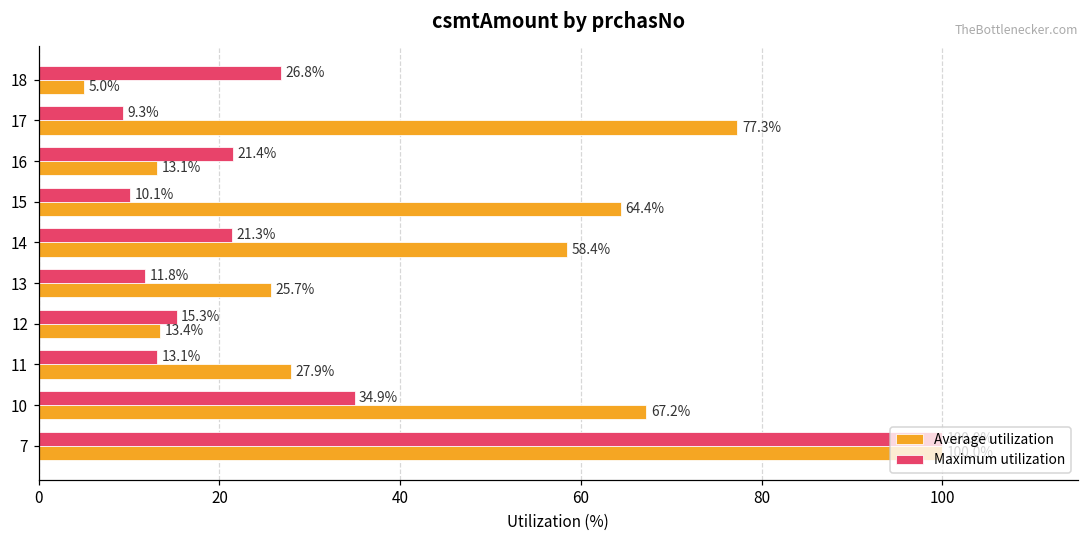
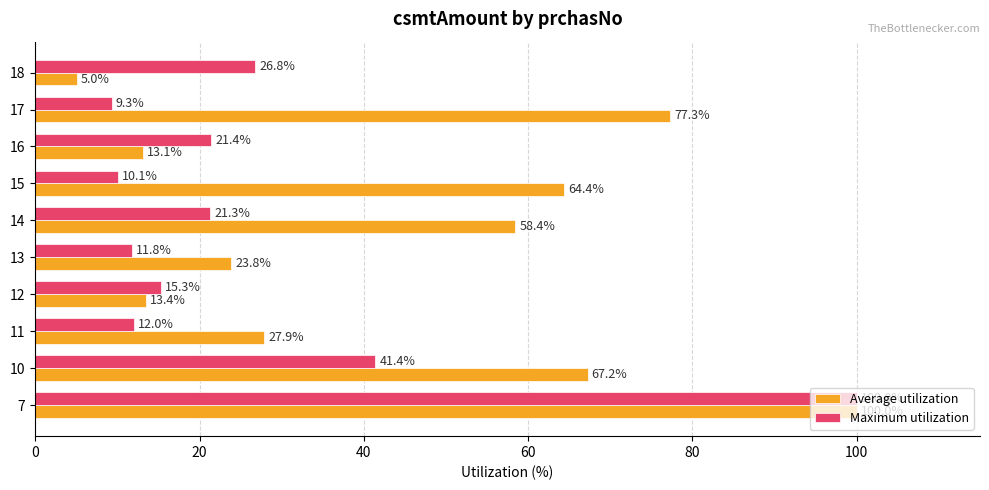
Average utilization, 13: 25.7% -> 23.8%
Maximum utilization, 11: 13.1% -> 12.0%
Maximum utilization, 10: 34.9% -> 41.4%
